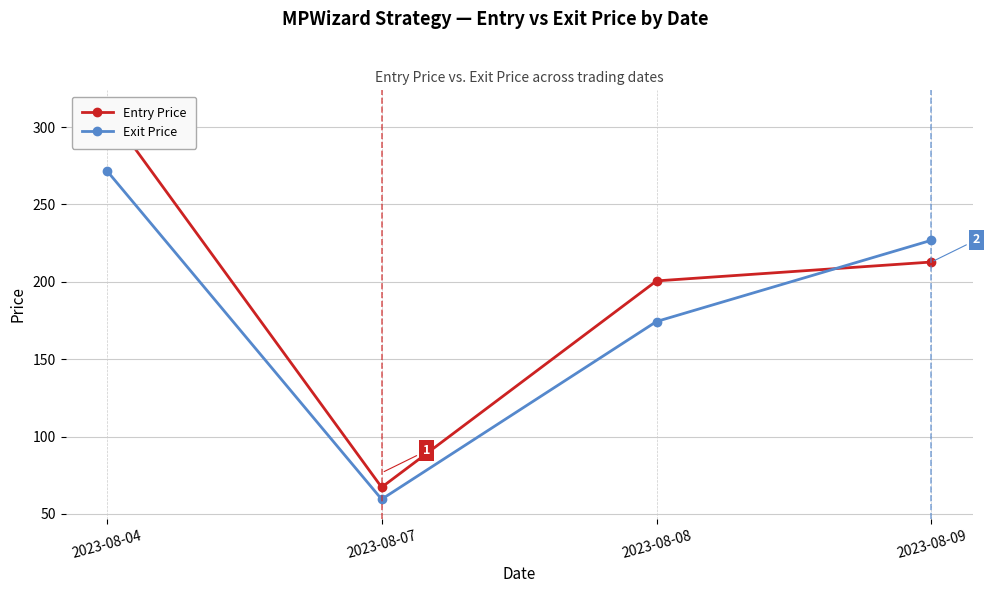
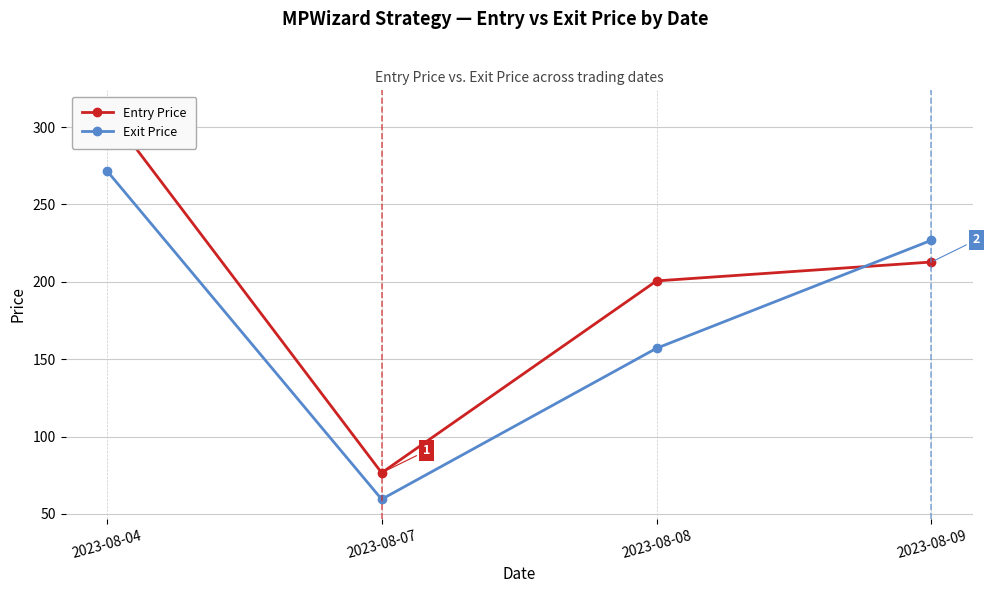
Entry Price, 2023-08-07: 67 -> 77
Exit Price, 2023-08-08: 174 -> 157
